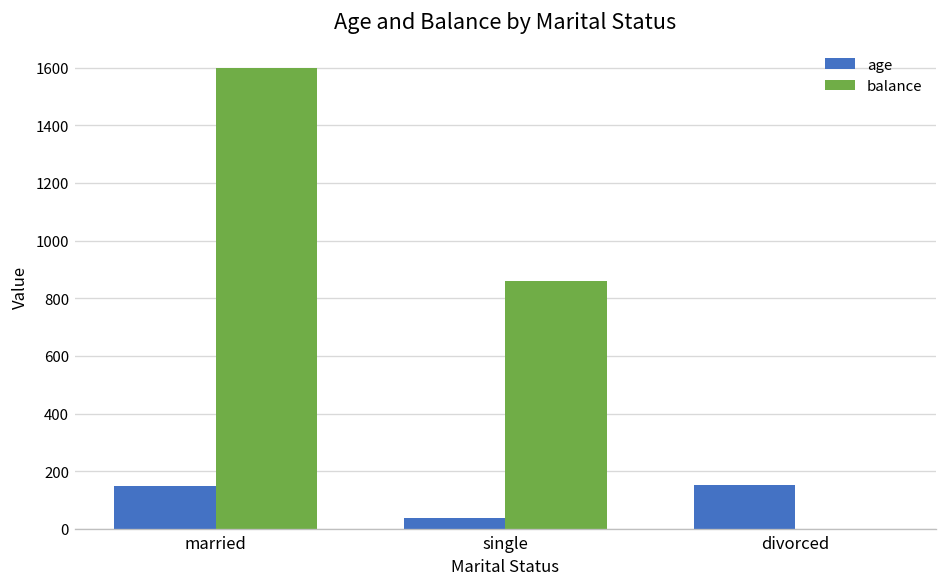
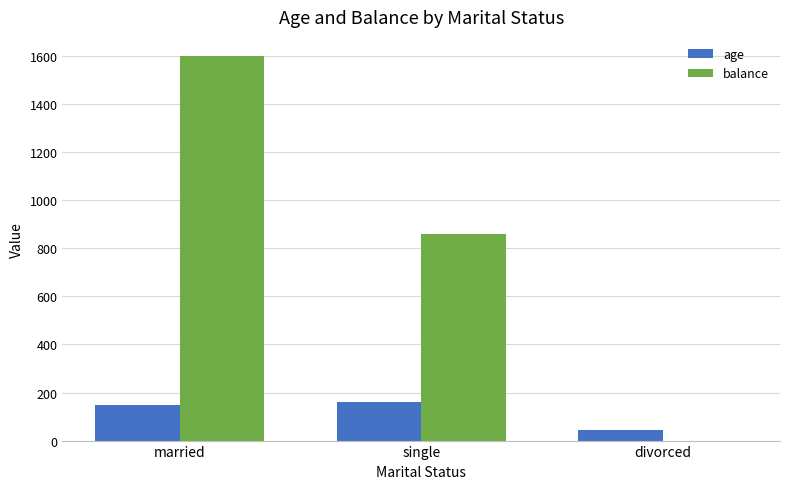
age, single: 40 -> 160
age, divorced: 150 -> 40
